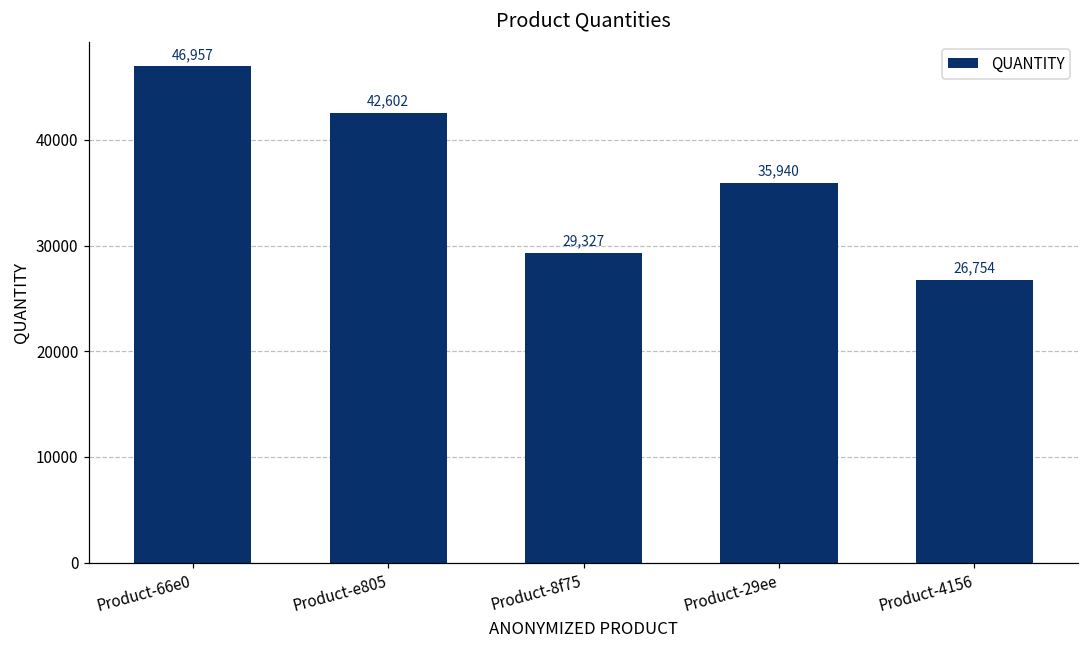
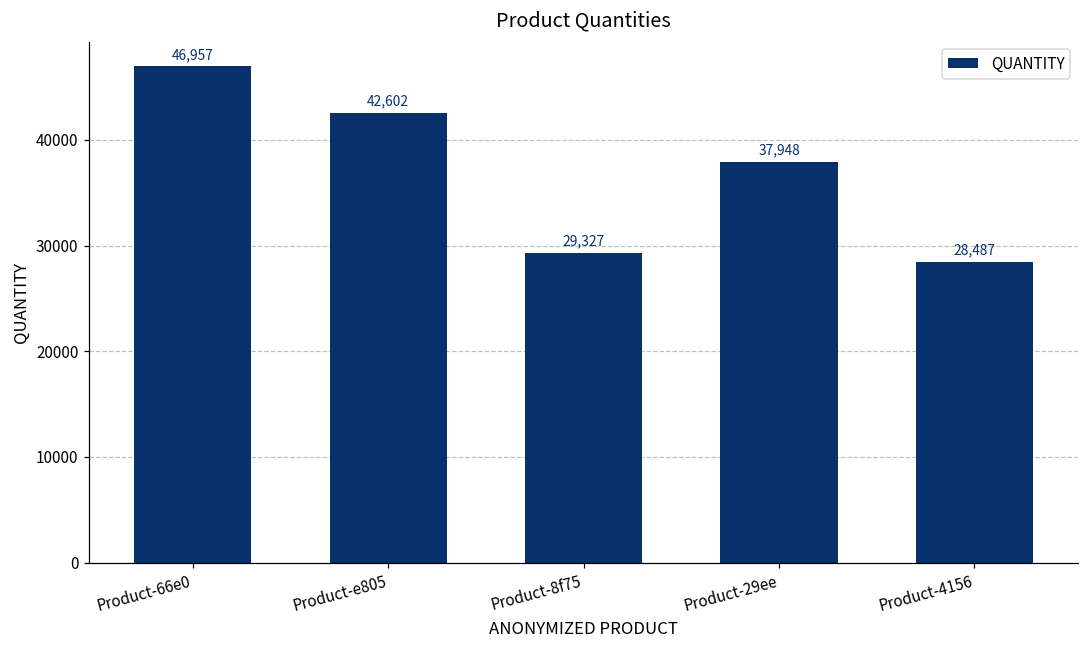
Product-29ee: 35,940 -> 37,948
Product-4156: 26,754 -> 28,487
